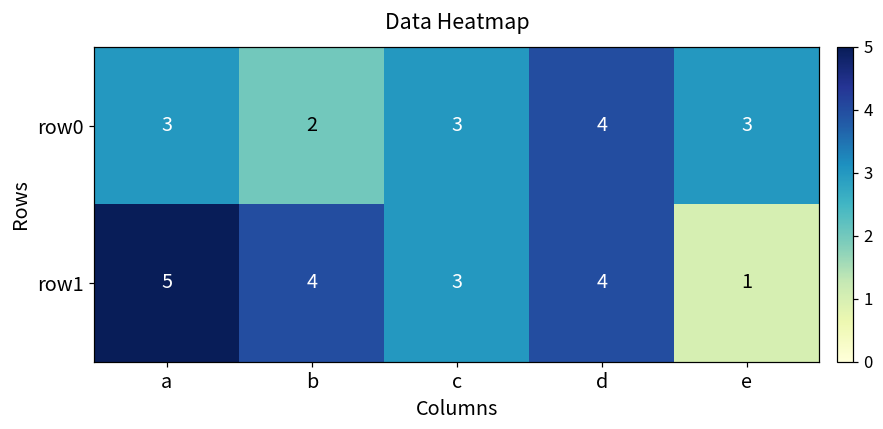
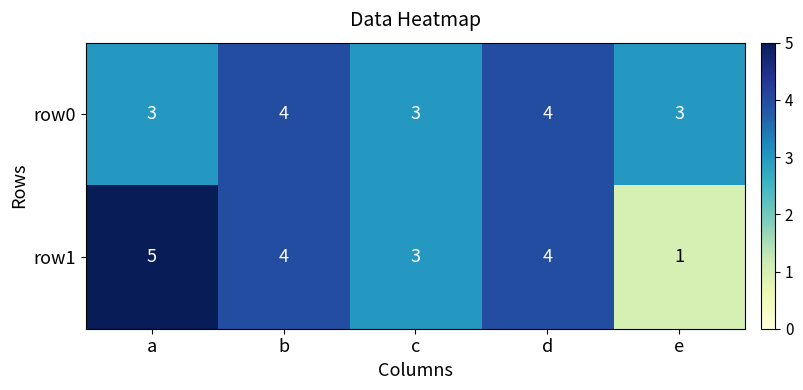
row0, b: 2 -> 4
